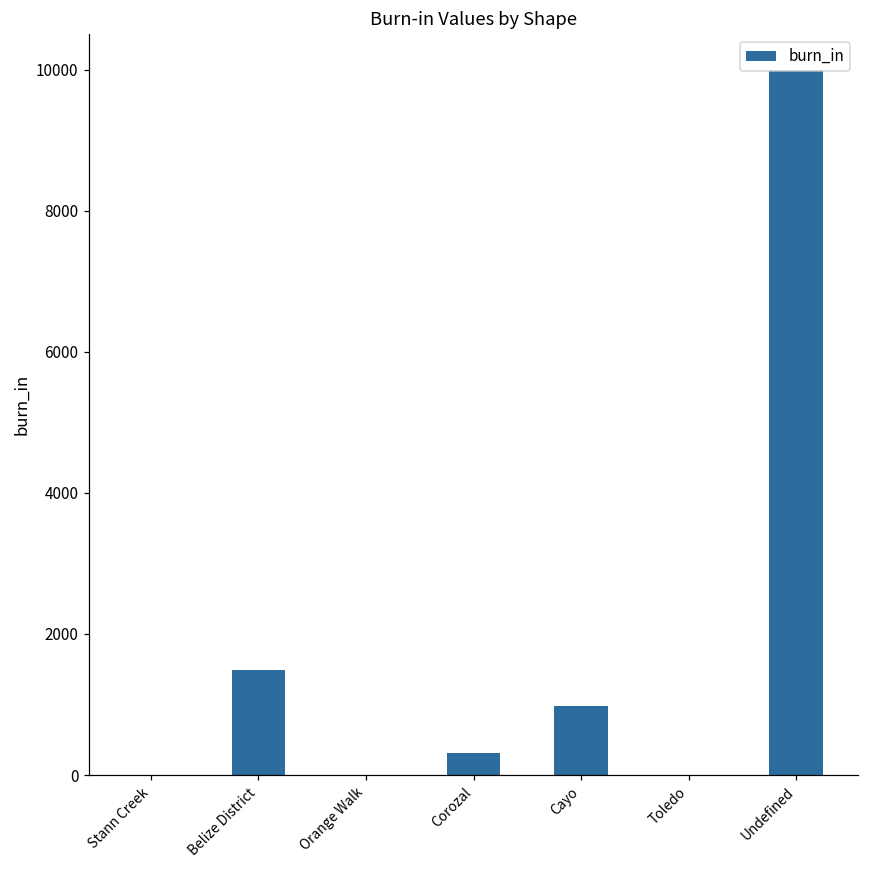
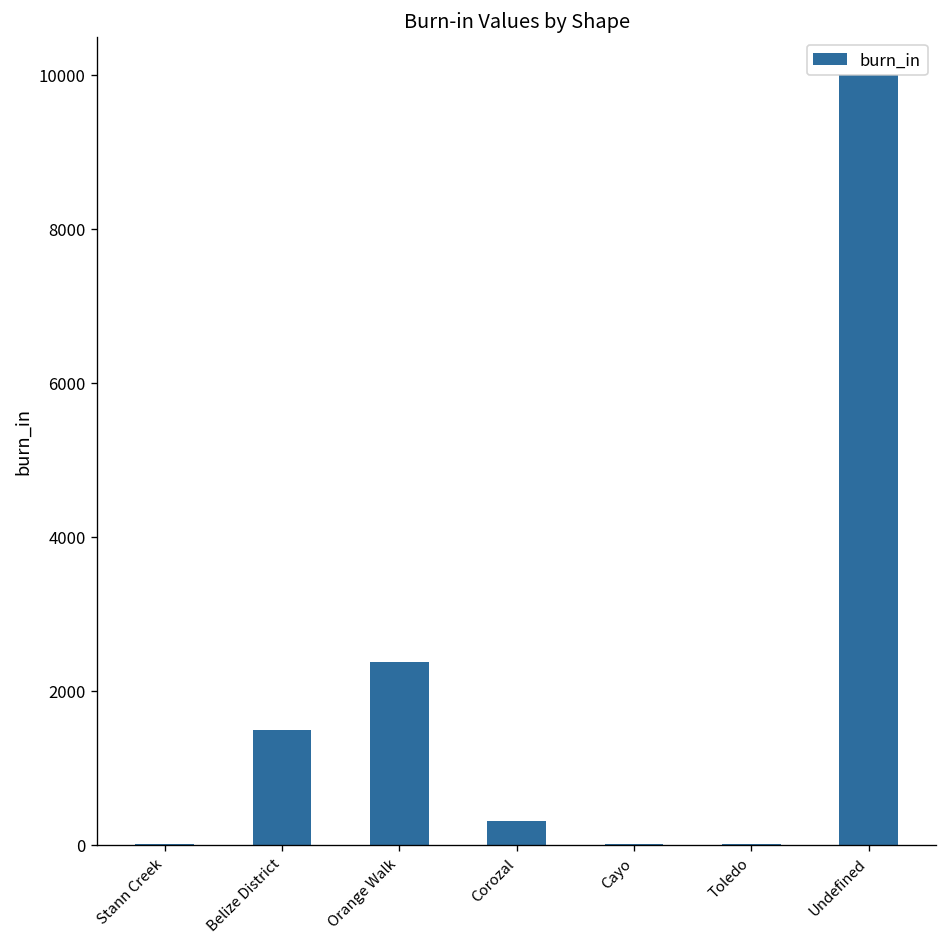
Orange Walk: 0 -> 2400
Cayo: 1000 -> 0
